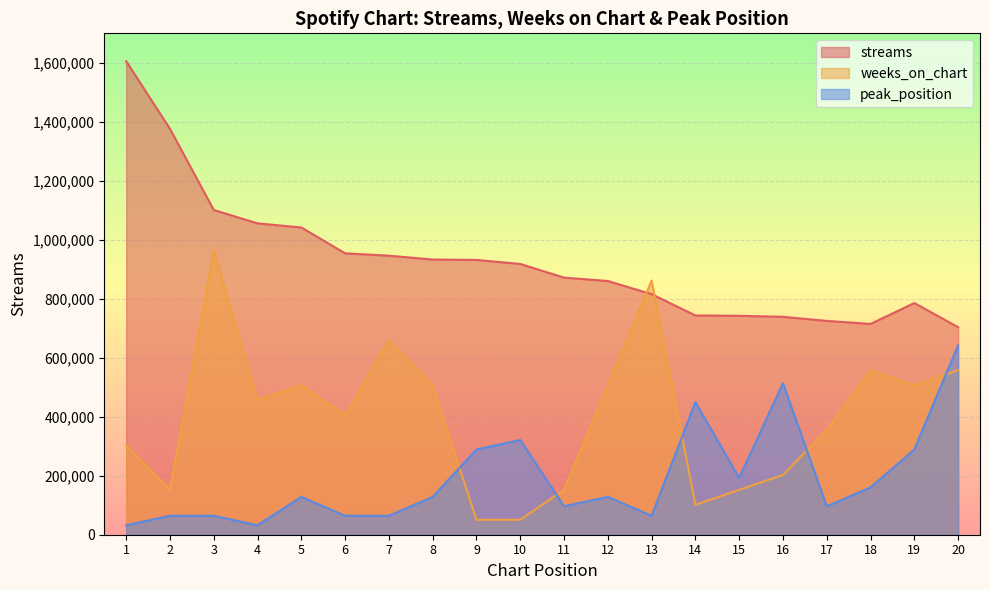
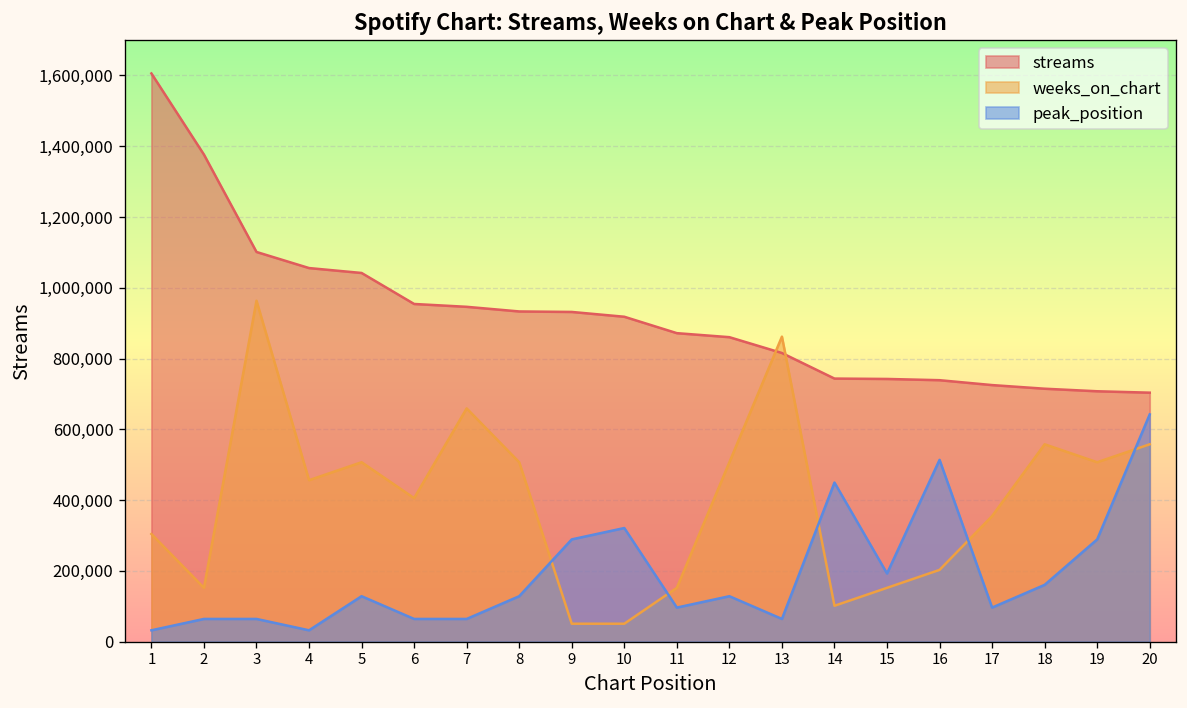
streams, 19: 790,000 -> 710,000
